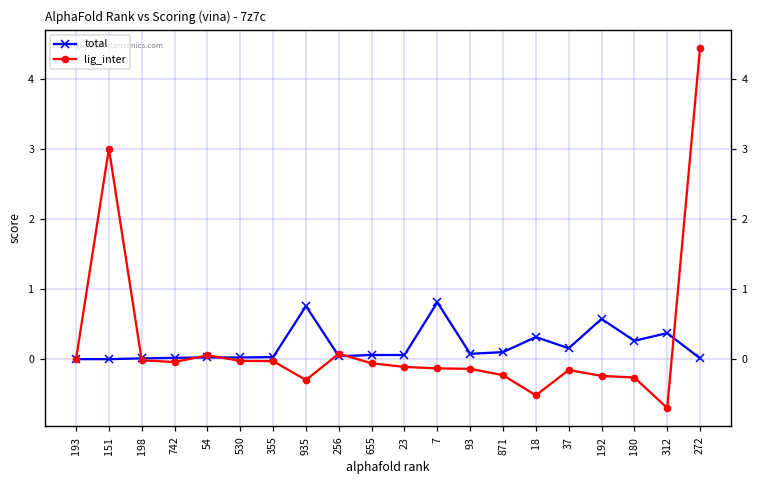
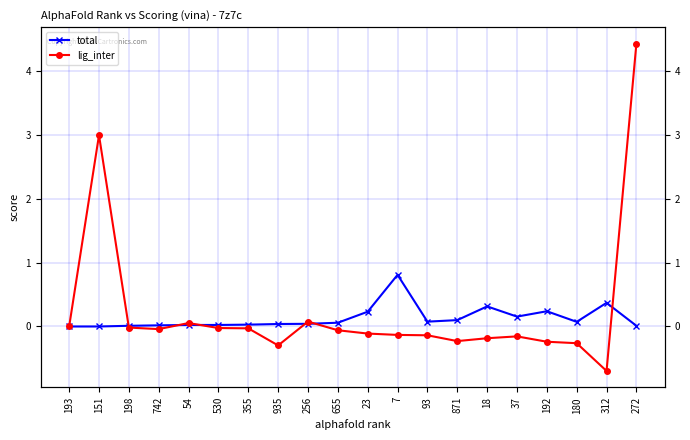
total, 935: 0.8 -> 0.0
total, 23: 0.1 -> 0.2
lig_inter, 18: -0.5 -> -0.2
total, 192: 0.6 -> 0.2
total, 180: 0.3 -> 0.1
